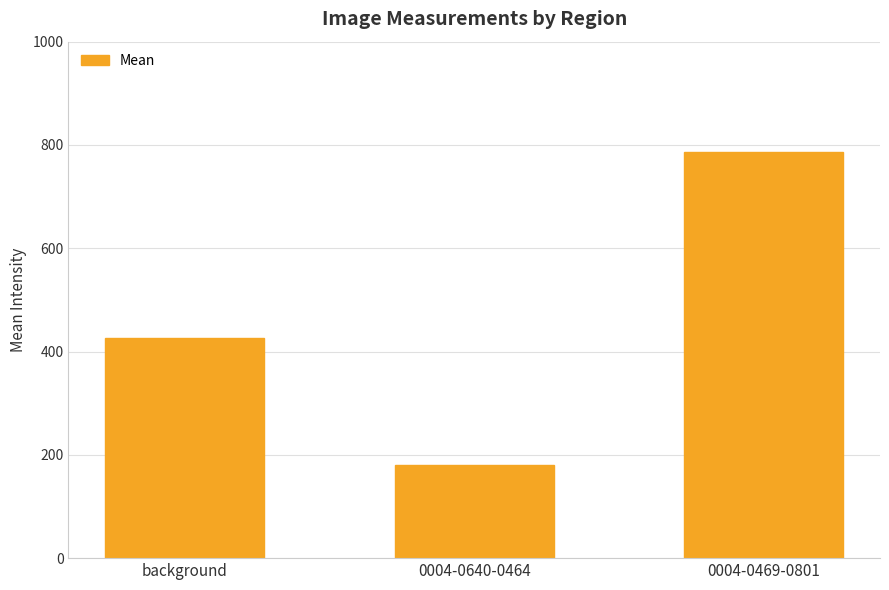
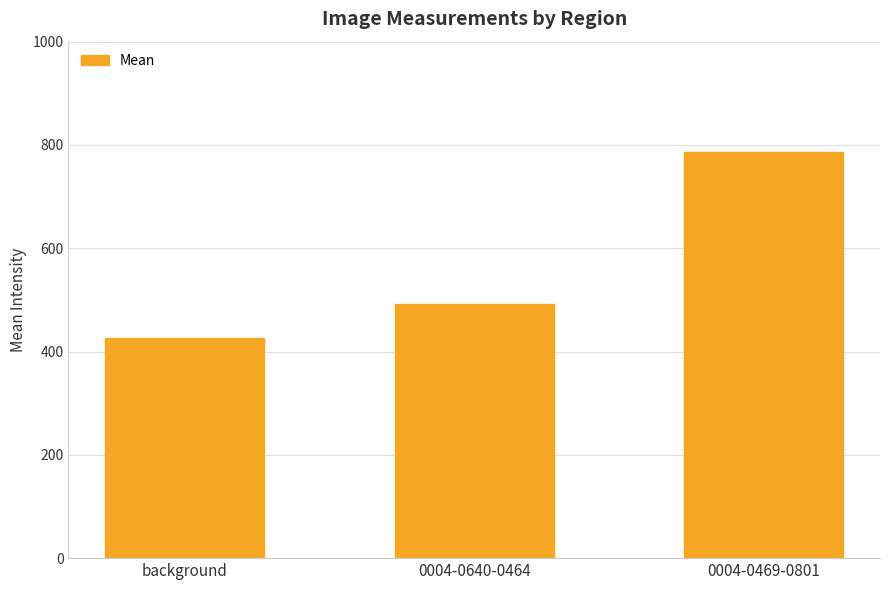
0004-0640-0464: 180 -> 490
